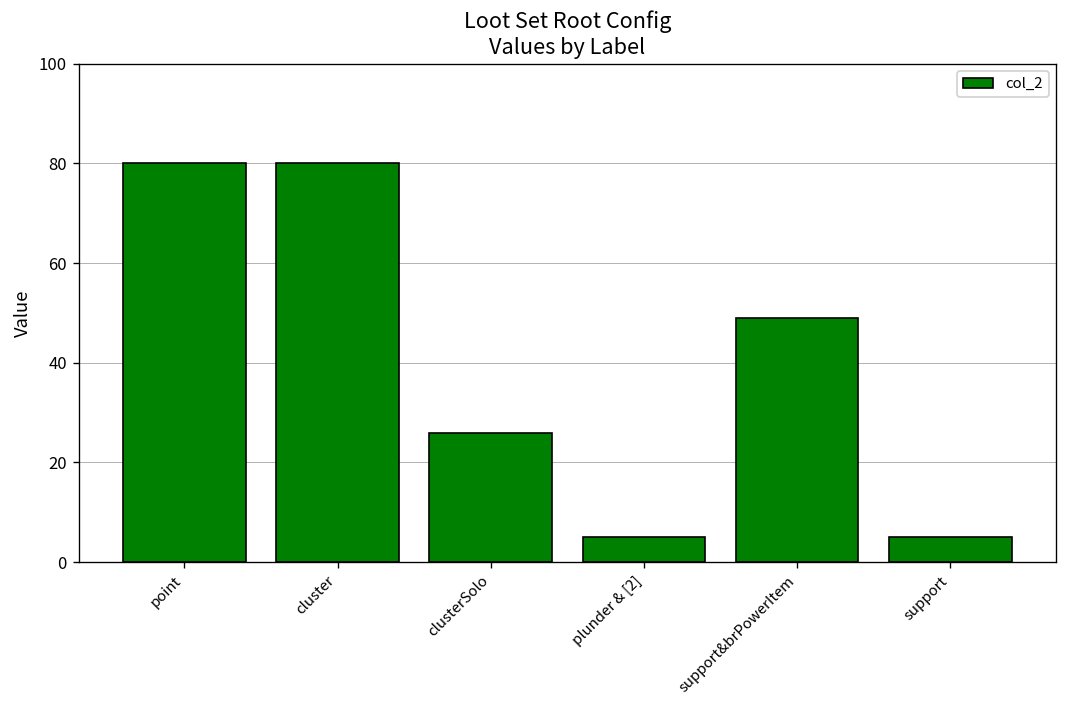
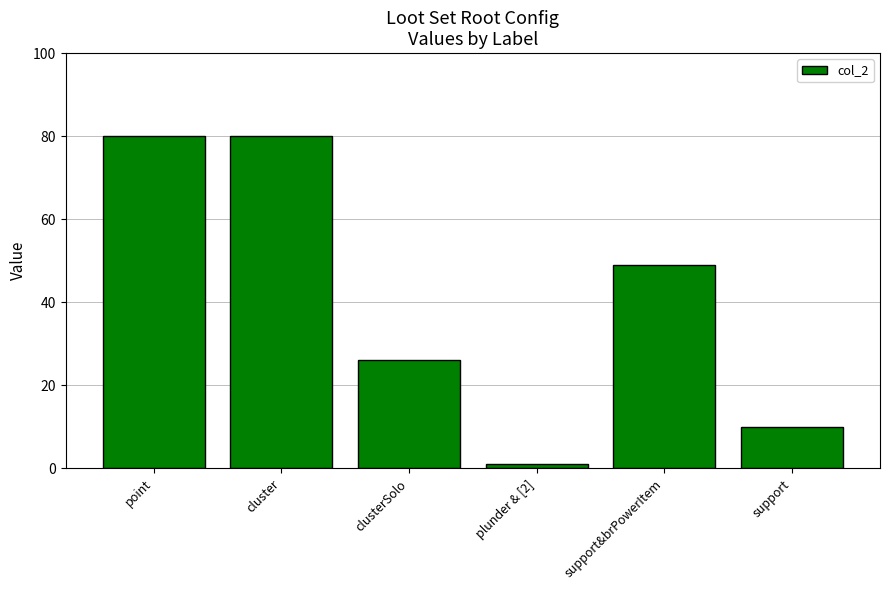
plunder & [2]: 5 -> 1
support: 5 -> 10
